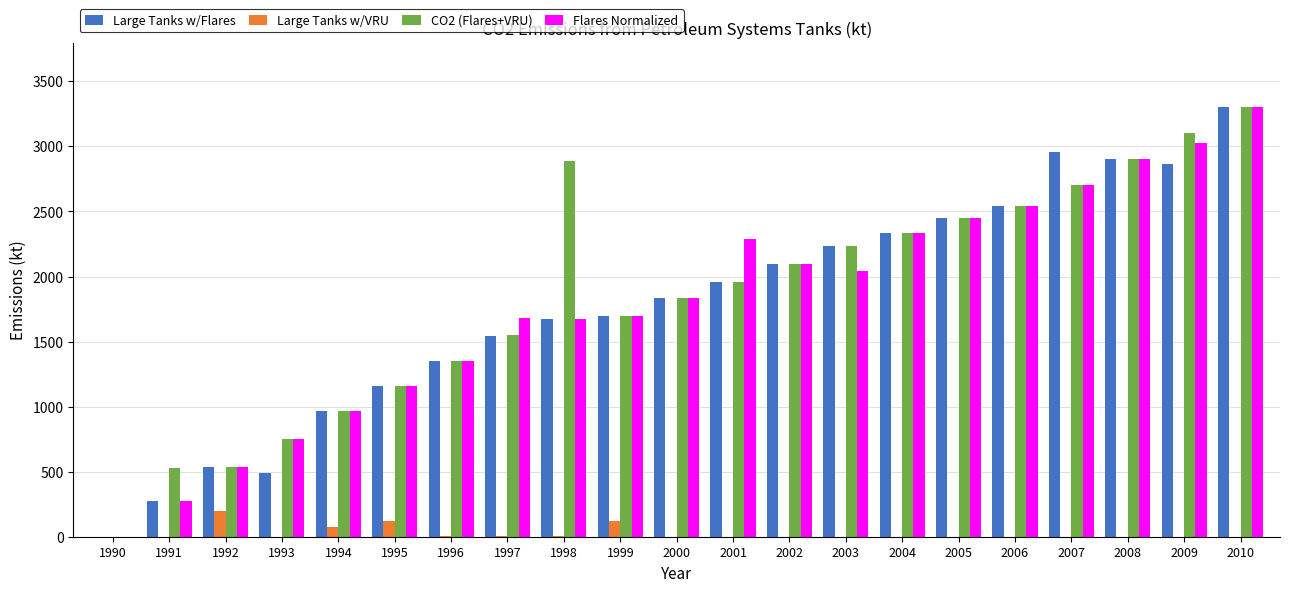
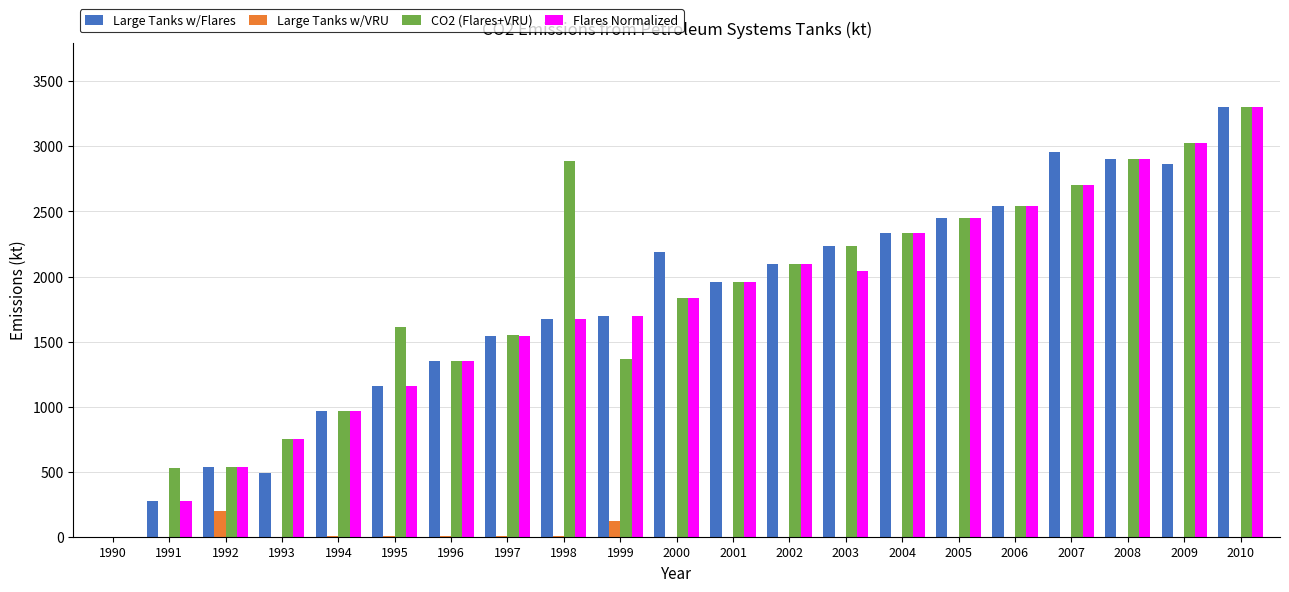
Large Tanks w/VRU, 1994: 80 -> 0
Large Tanks w/VRU, 1995: 120 -> 0
CO2 (Flares+VRU), 1995: 1160 -> 1610
Flares Normalized, 1997: 1680 -> 1540
CO2 (Flares+VRU), 1999: 1700 -> 1370
Large Tanks w/Flares, 2000: 1840 -> 2190
Flares Normalized, 2001: 2290 -> 1960
CO2 (Flares+VRU), 2009: 3110 -> 3020
